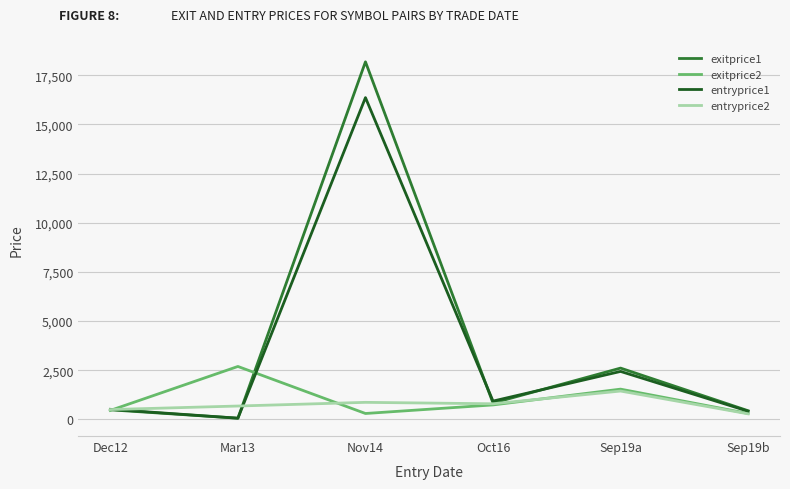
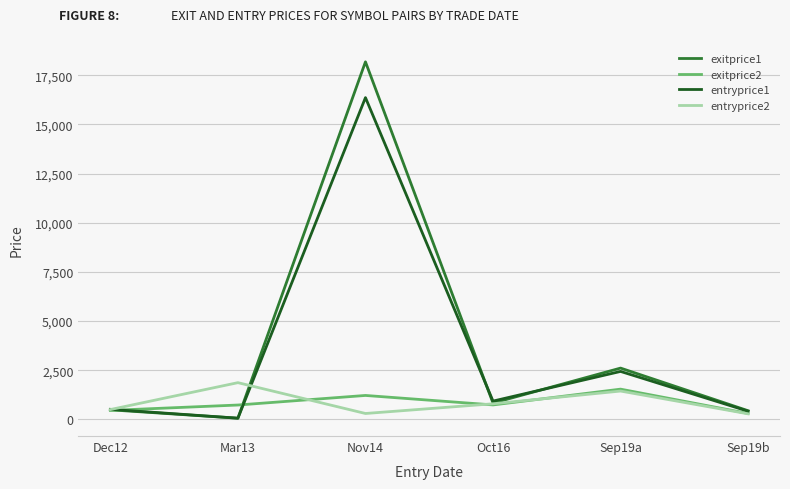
exitprice2, Mar13: 2,700 -> 700
entryprice2, Mar13: 700 -> 1,900
exitprice2, Nov14: 300 -> 1,200
entryprice2, Nov14: 900 -> 300
